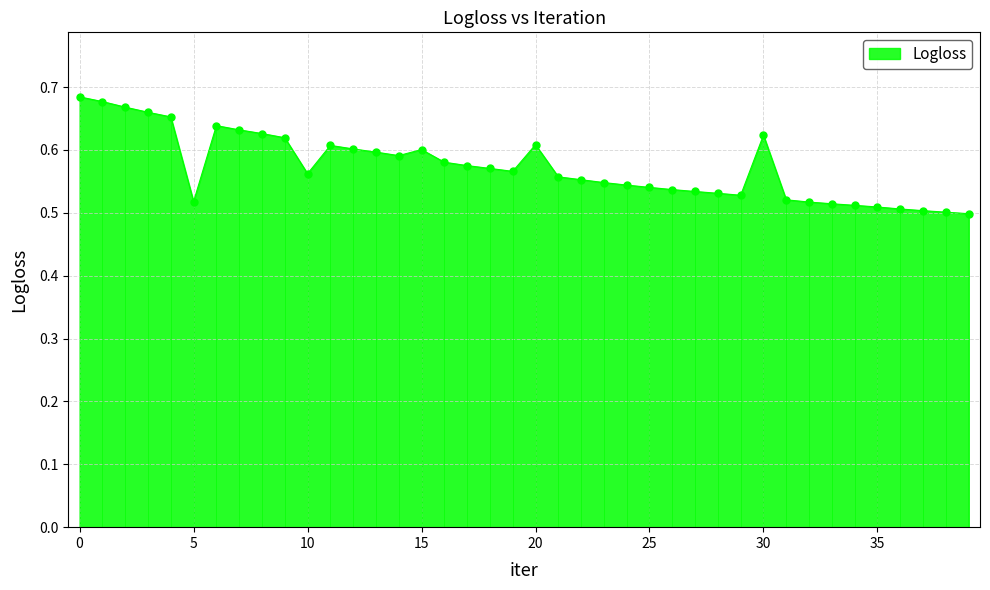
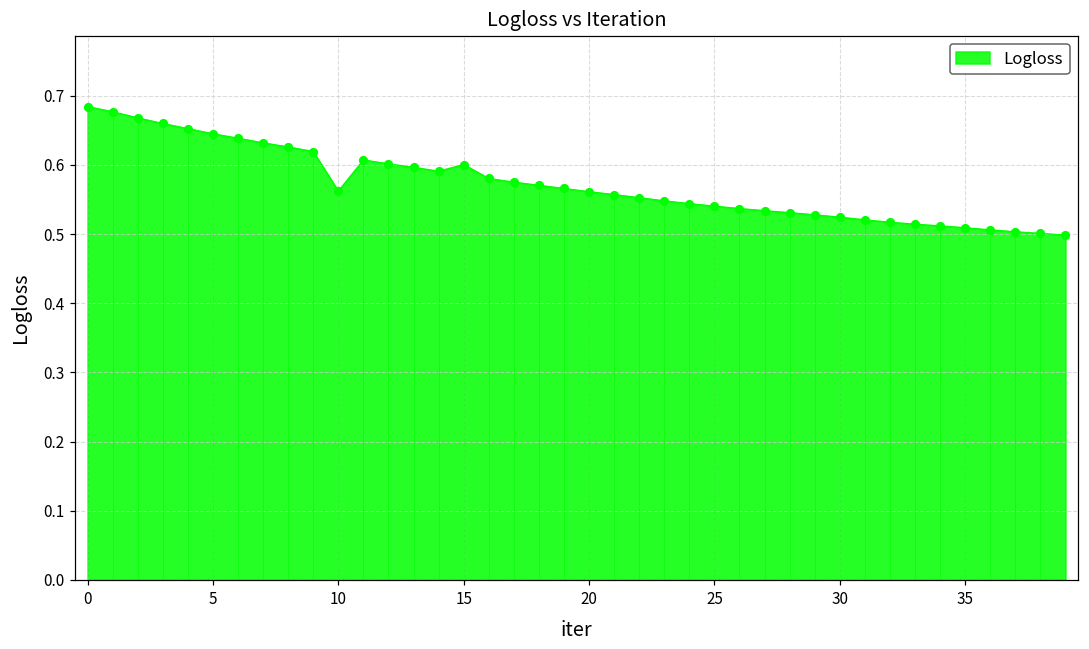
5: 0.52 -> 0.65
20: 0.61 -> 0.56
30: 0.62 -> 0.52
